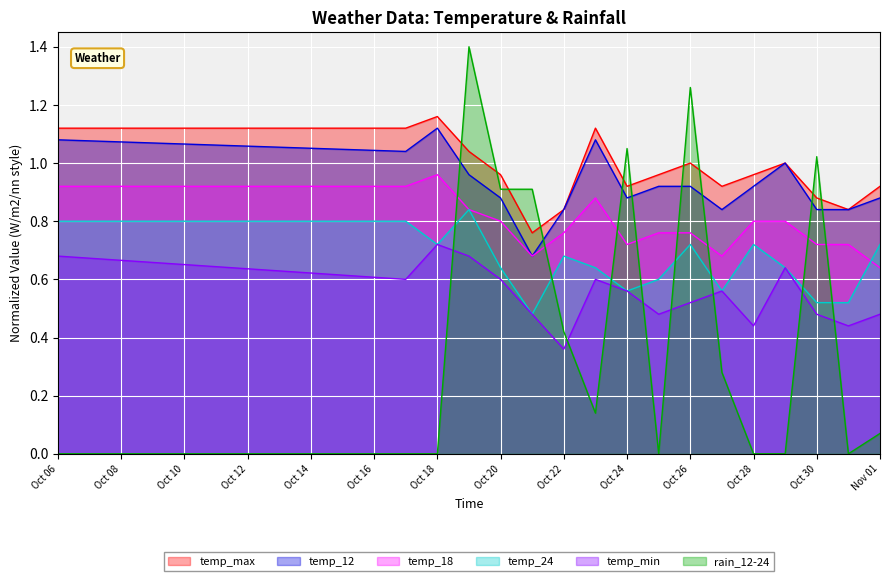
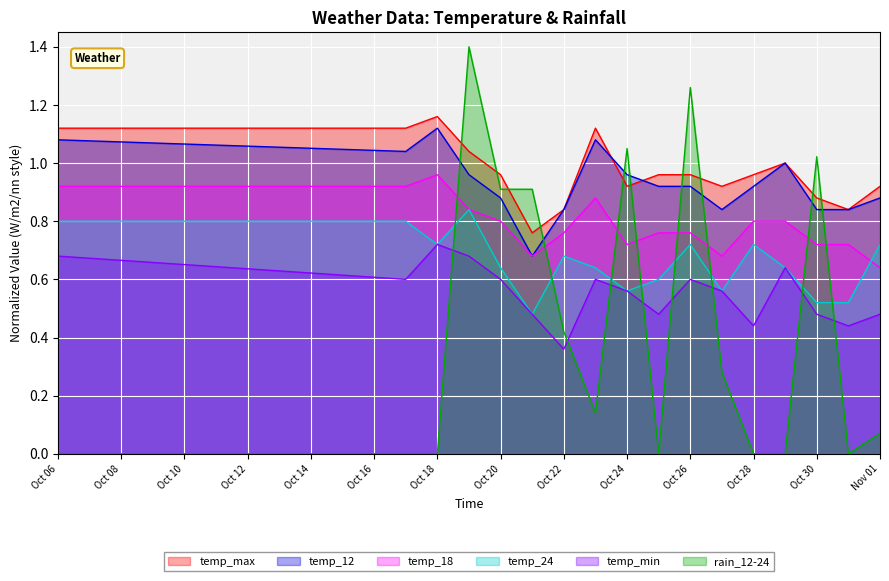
temp_12, Oct 24: 0.88 -> 0.96
temp_max, Oct 26: 1.00 -> 0.96
temp_min, Oct 26: 0.52 -> 0.60
